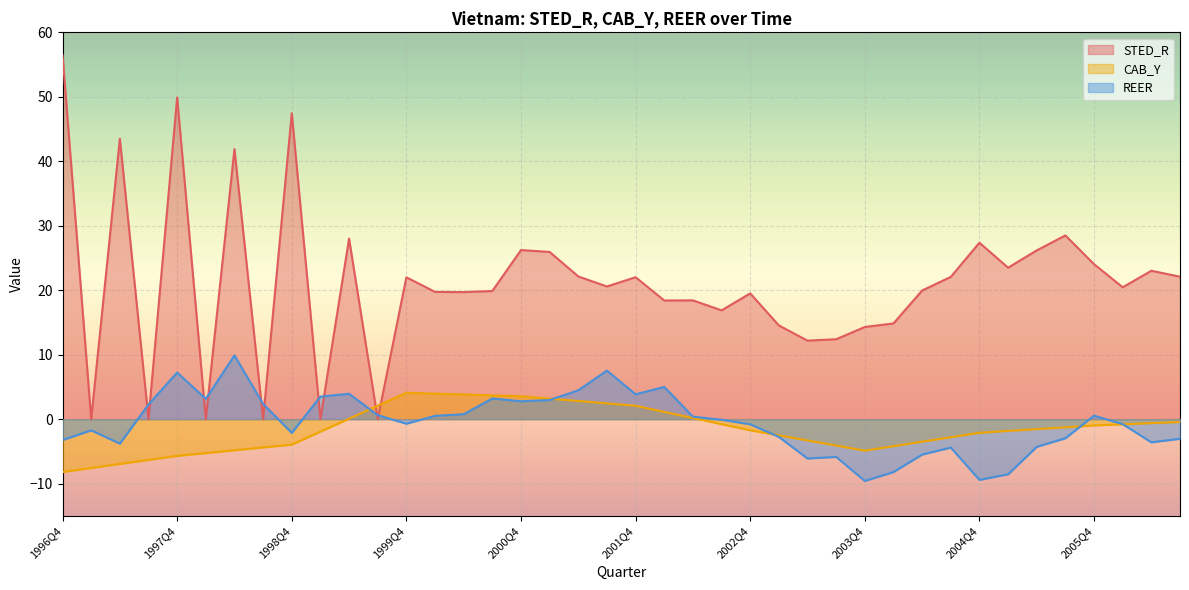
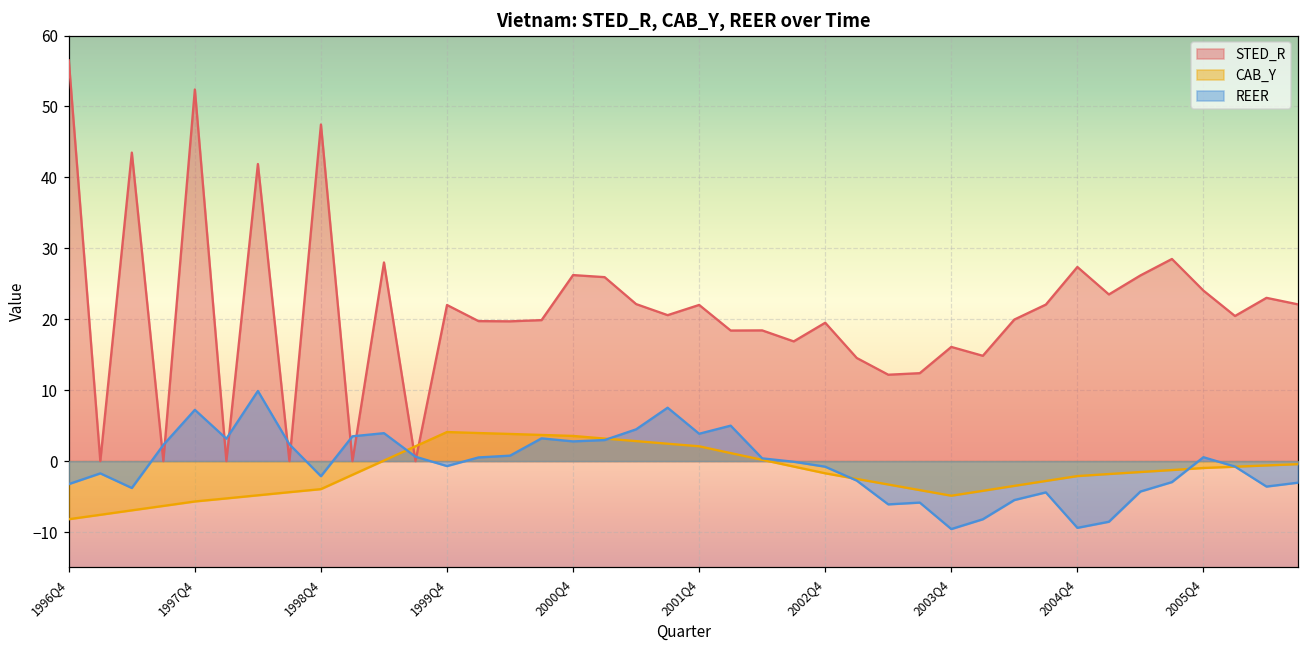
STED_R, 1997Q4: 50 -> 52
STED_R, 2003Q4: 14 -> 16
